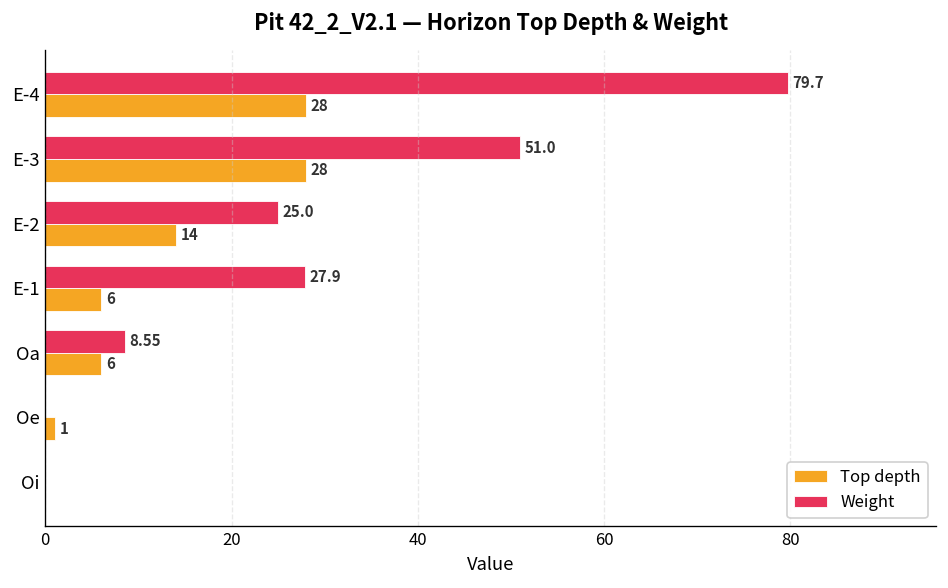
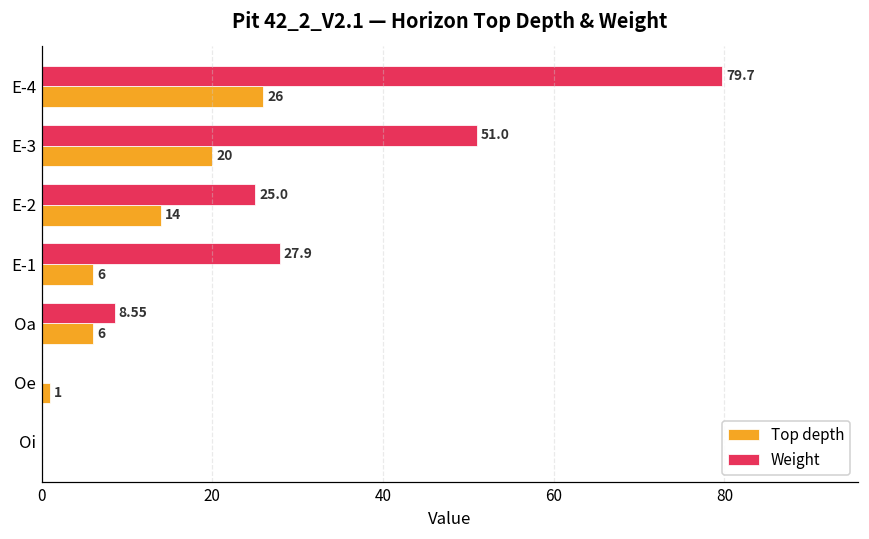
Top depth, E-4: 28 -> 26
Top depth, E-3: 28 -> 20
